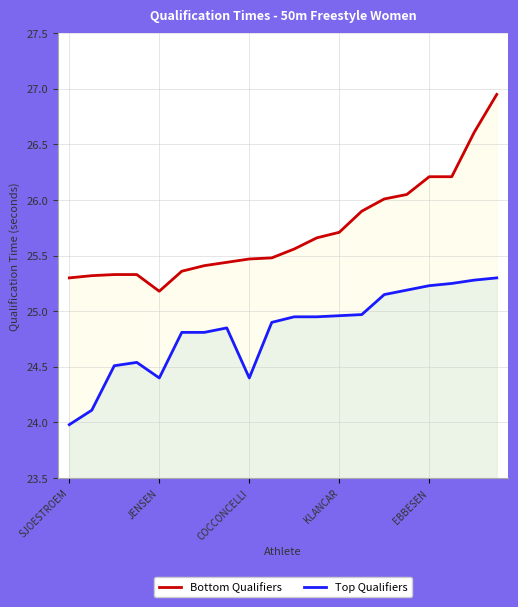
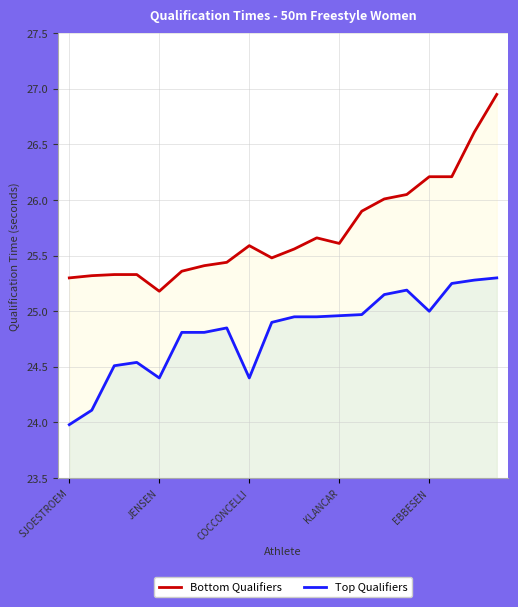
Bottom Qualifiers, COCCONCELLI: 25.47 -> 25.59
Bottom Qualifiers, KLANCAR: 25.71 -> 25.61
Top Qualifiers, EBBESEN: 25.23 -> 25.00
